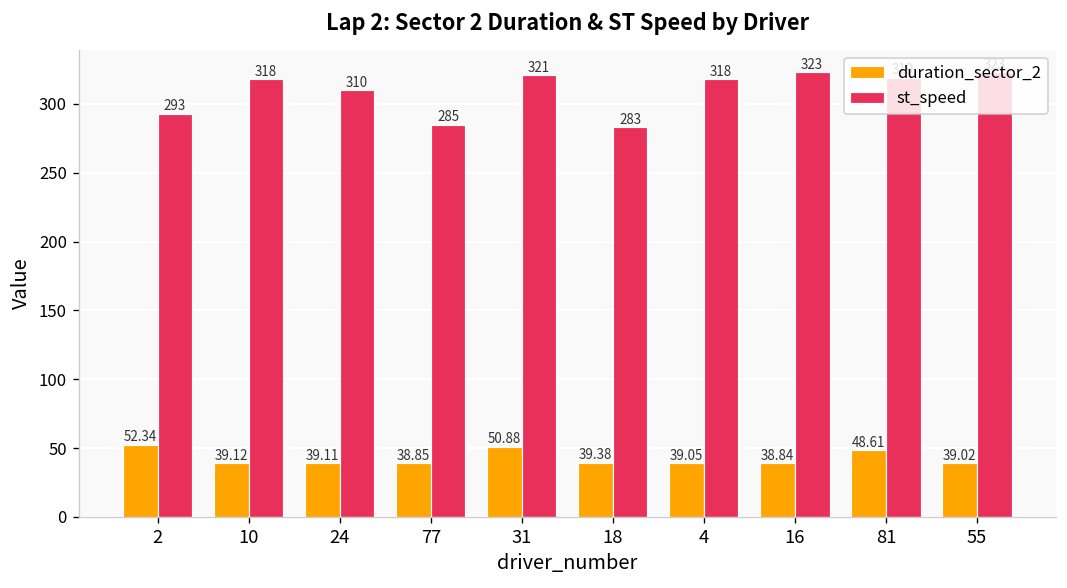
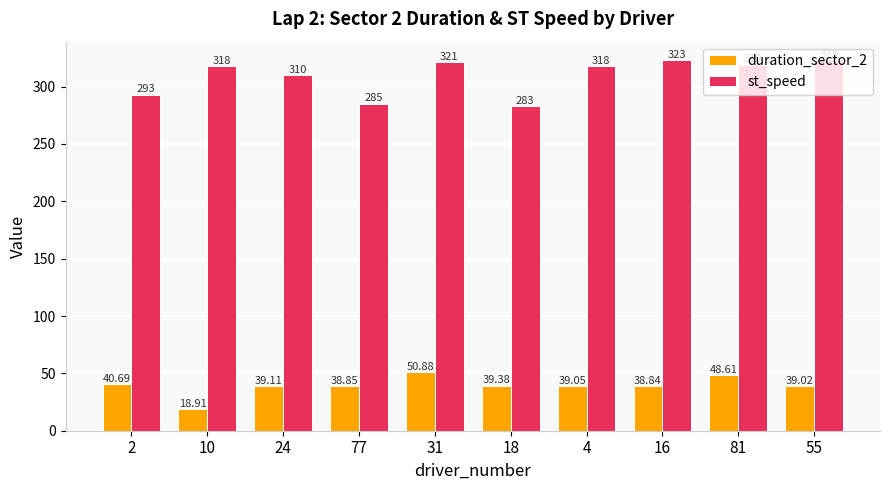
duration_sector_2, 2: 52.34 -> 40.69
duration_sector_2, 10: 39.12 -> 18.91
